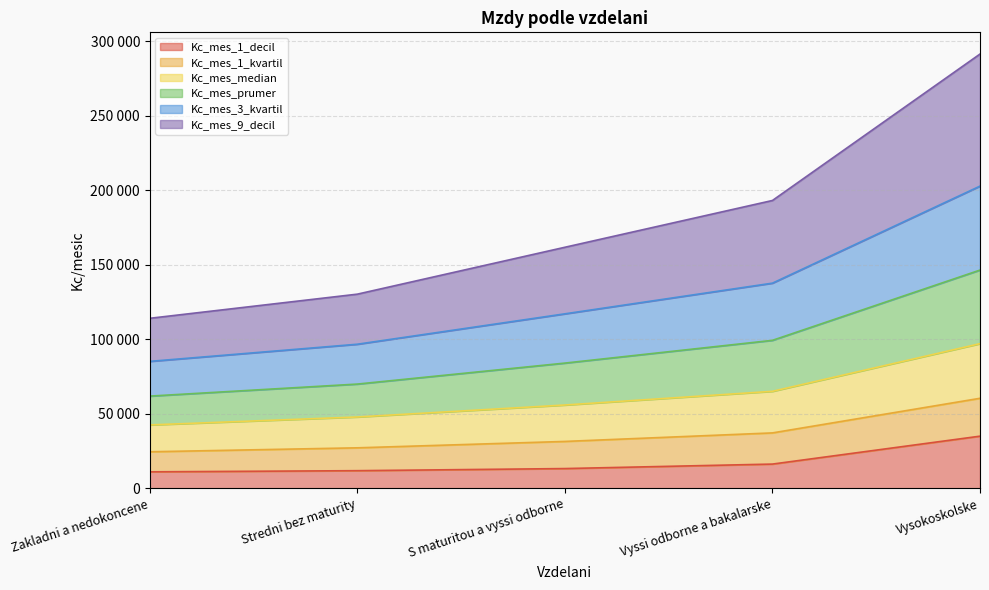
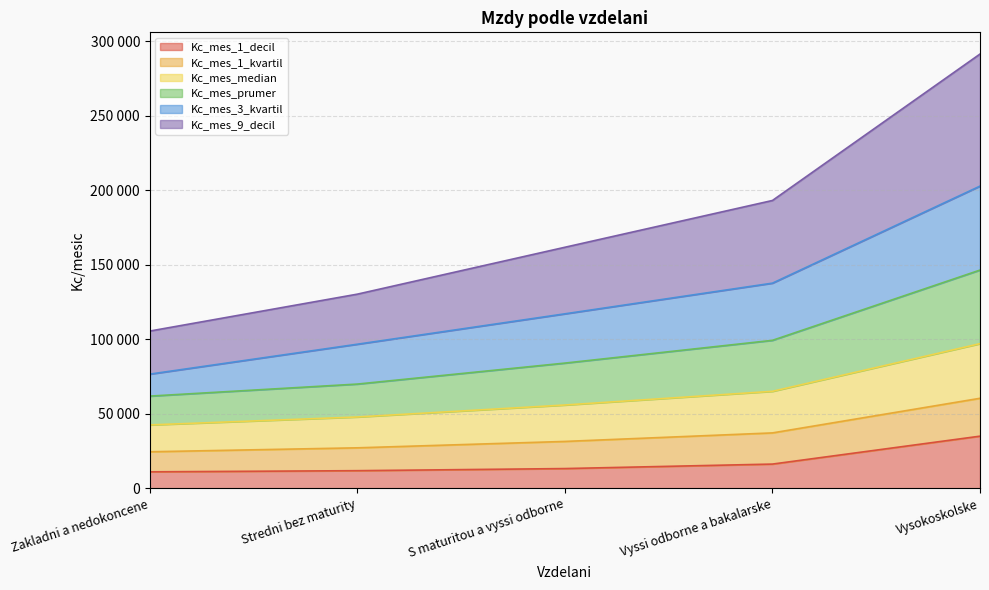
Kc_mes_3_kvartil, Zakladni a nedokoncene: 23000 -> 15000
